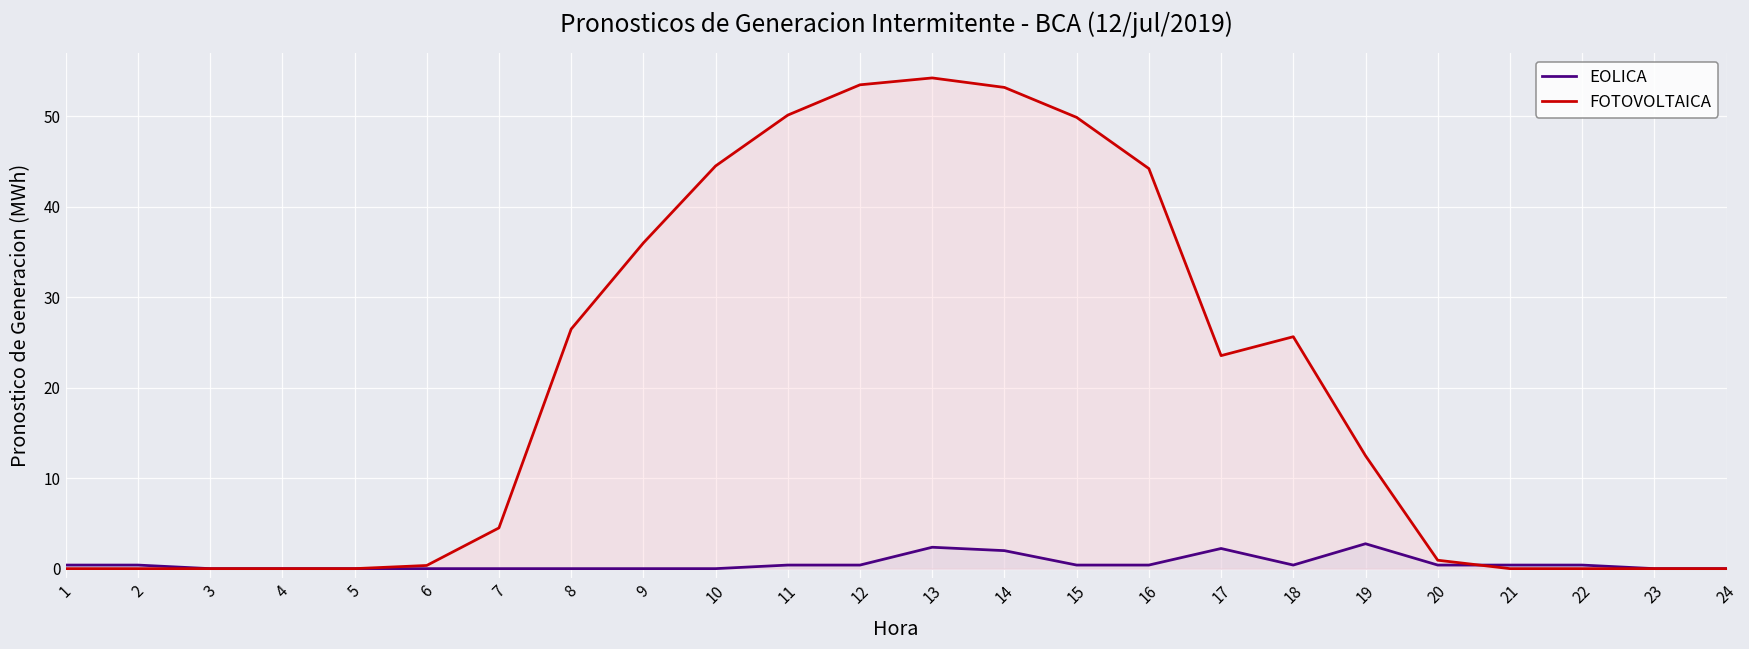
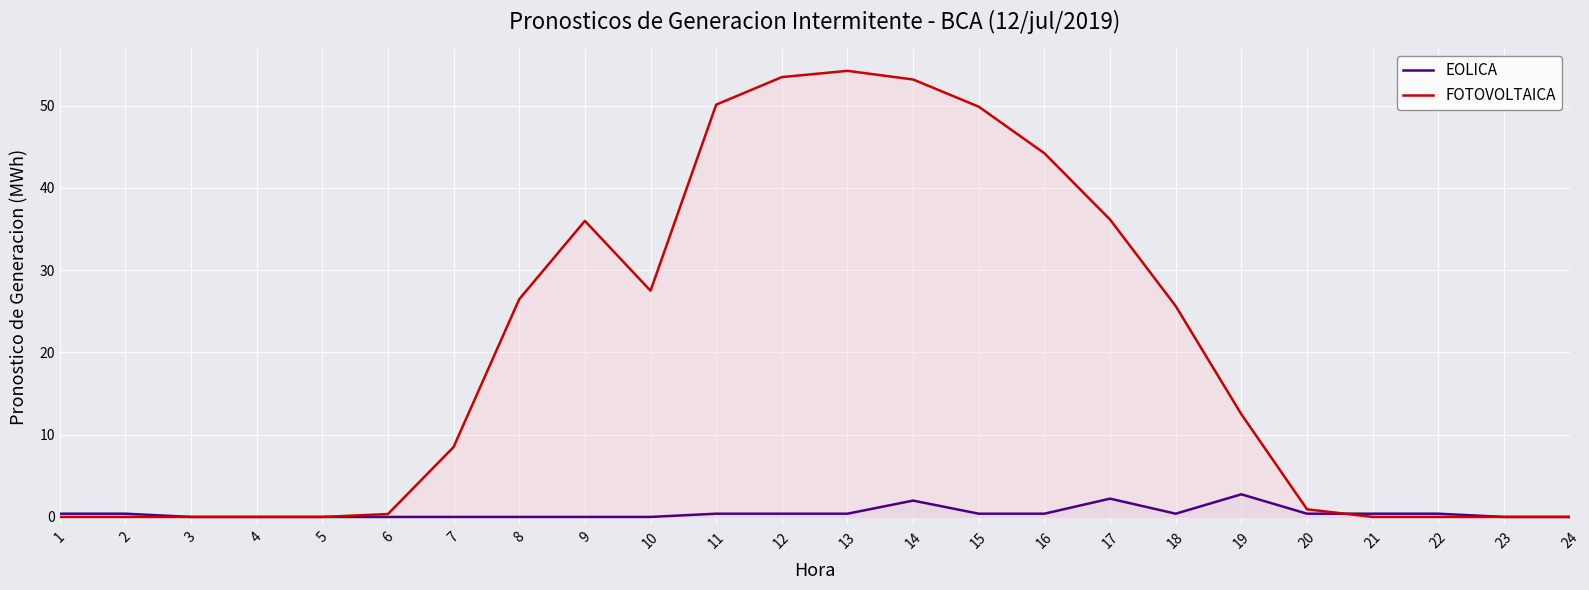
FOTOVOLTAICA, 7: 5 -> 9
FOTOVOLTAICA, 10: 45 -> 28
EOLICA, 13: 2 -> 0
FOTOVOLTAICA, 17: 24 -> 36
